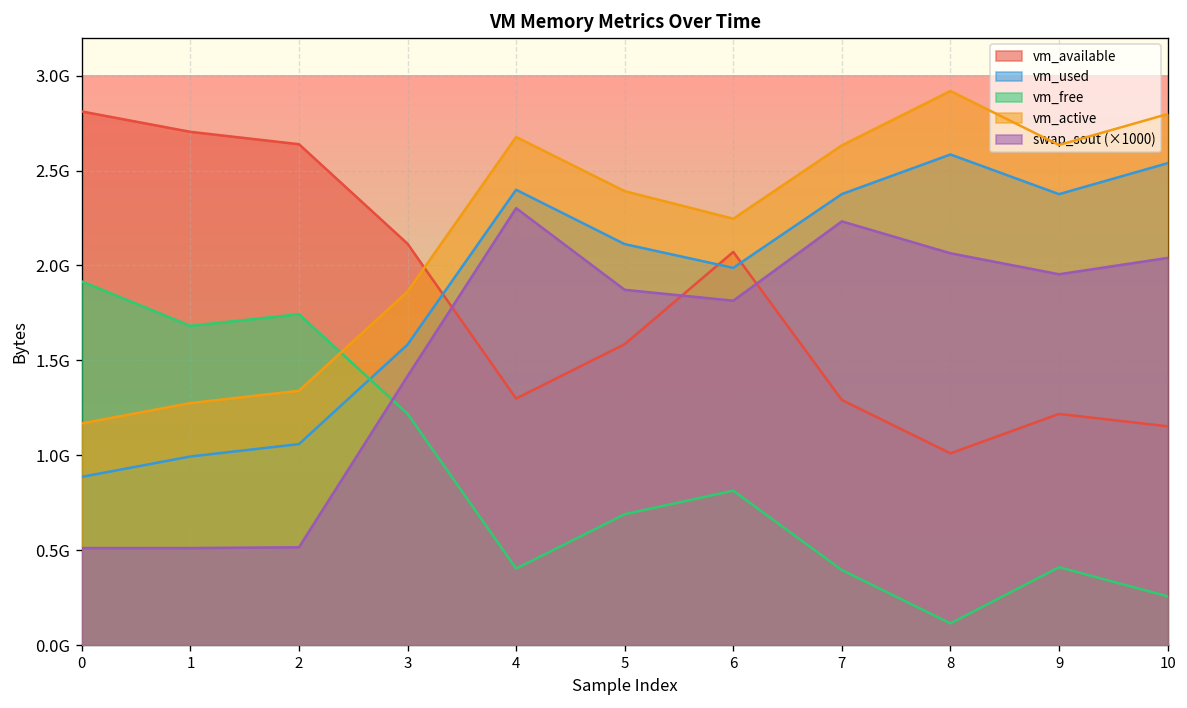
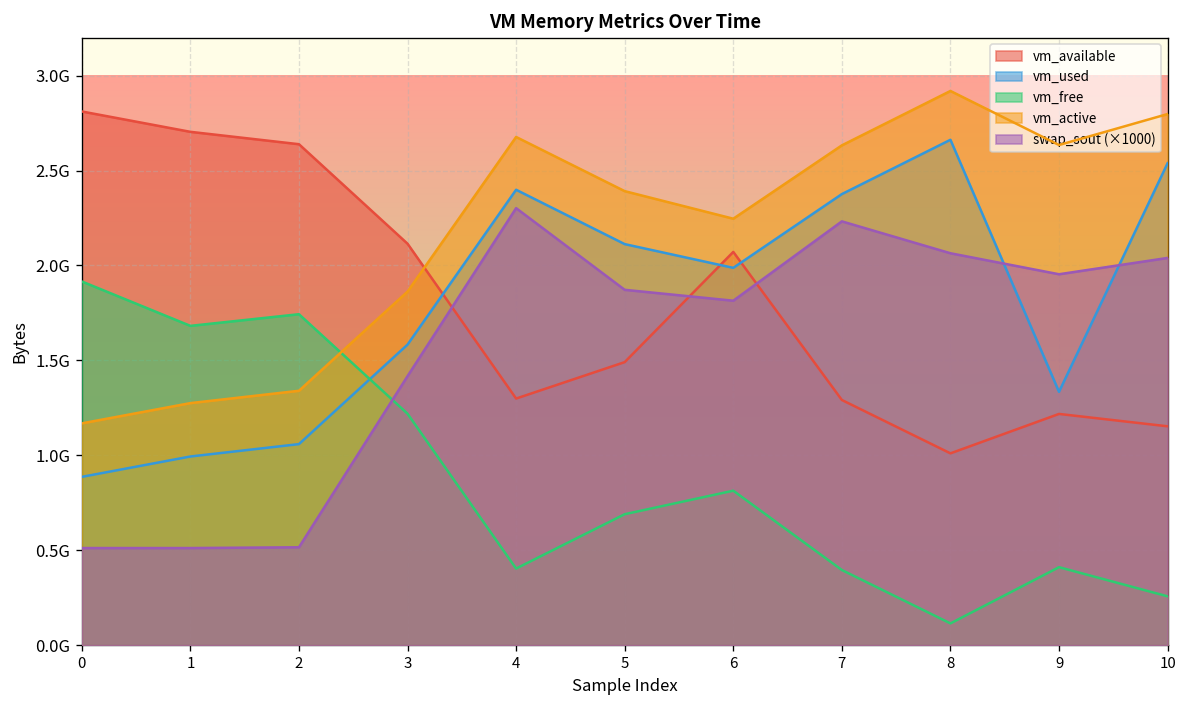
vm_available, 5: 1590000000 -> 1490000000
vm_used, 8: 2580000000 -> 2660000000
vm_used, 9: 2380000000 -> 1330000000
